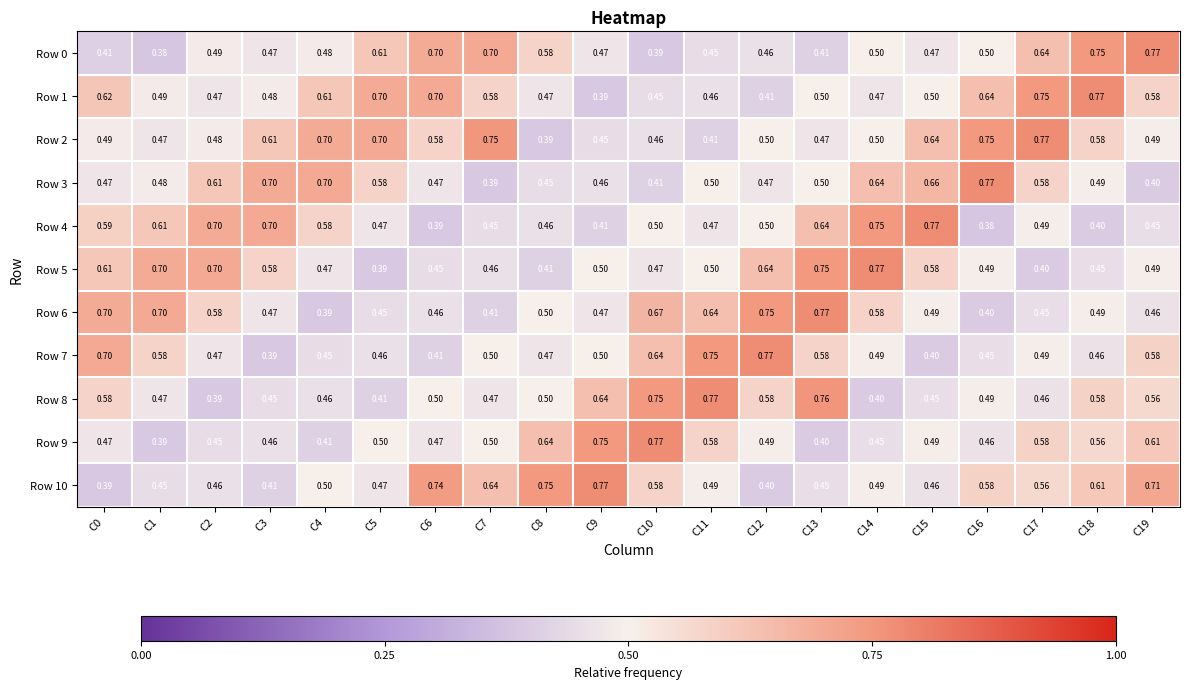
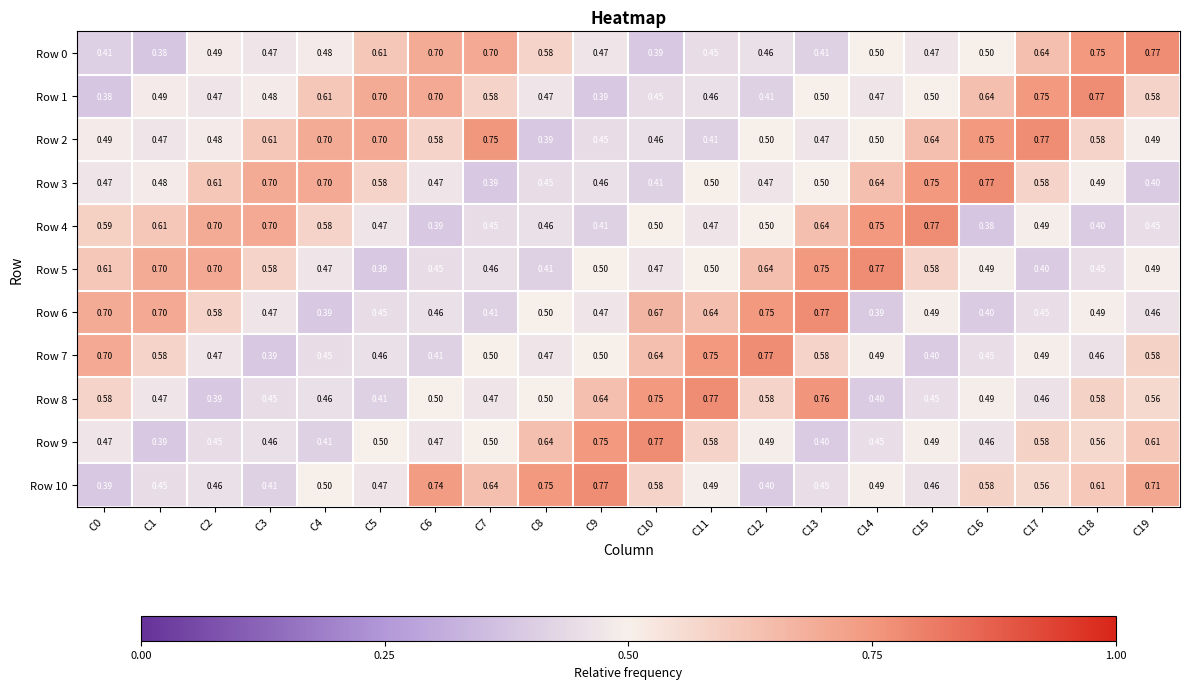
Row 1, C0: 0.62 -> 0.38
Row 3, C15: 0.66 -> 0.75
Row 6, C14: 0.58 -> 0.39
